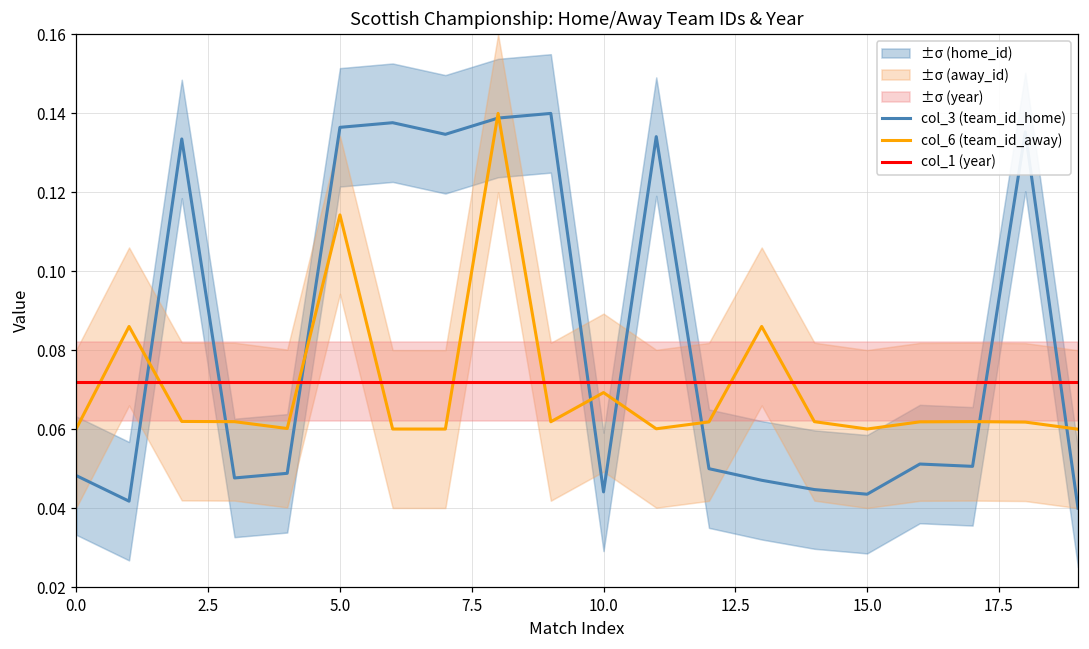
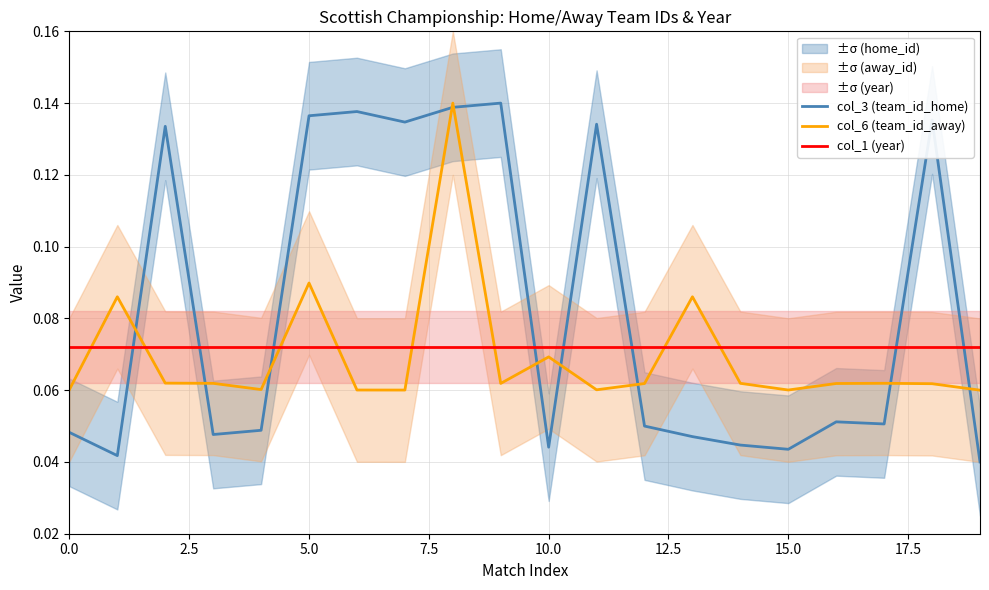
col_6 (team_id_away), 5.0: 0.114 -> 0.090
